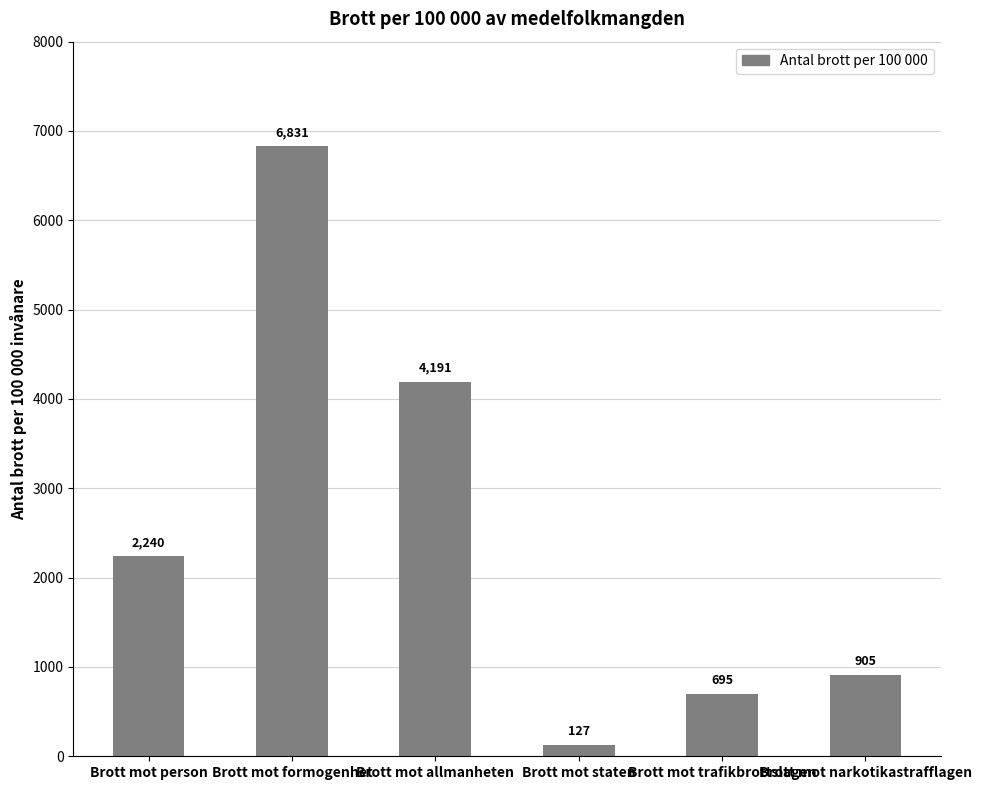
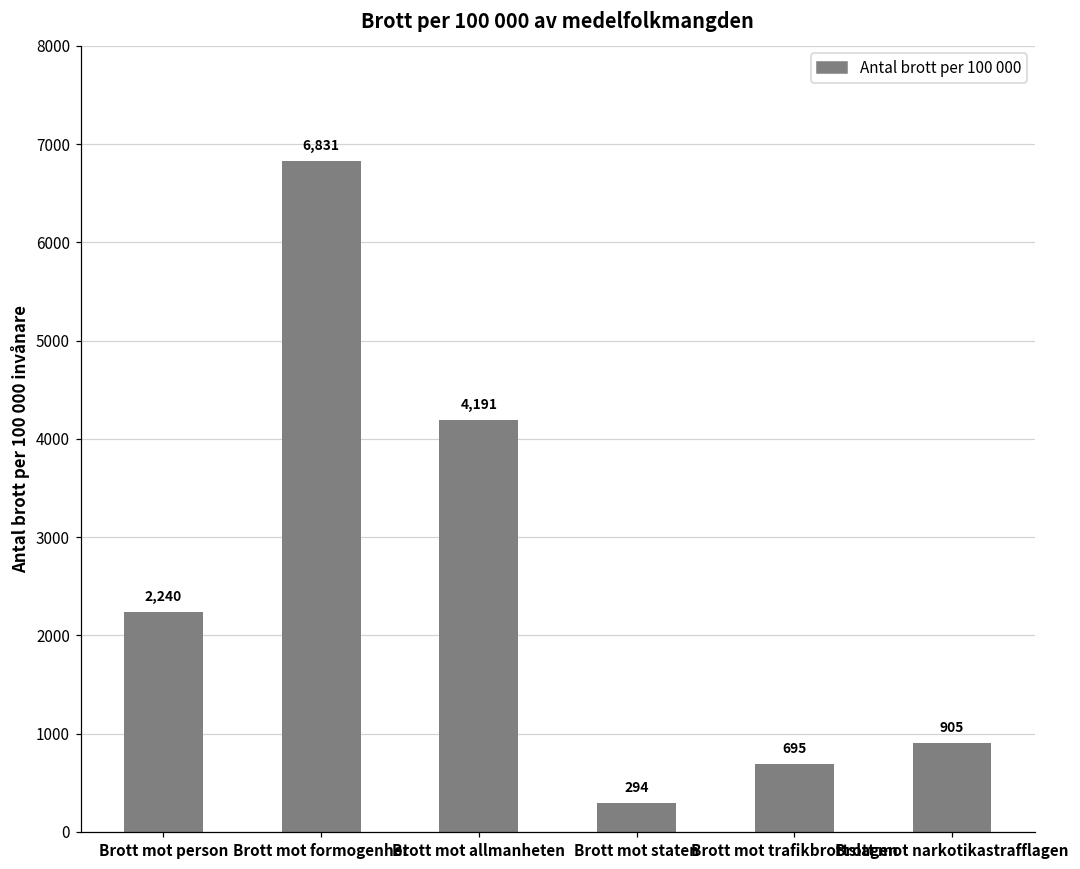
Brott mot staten: 127 -> 294
